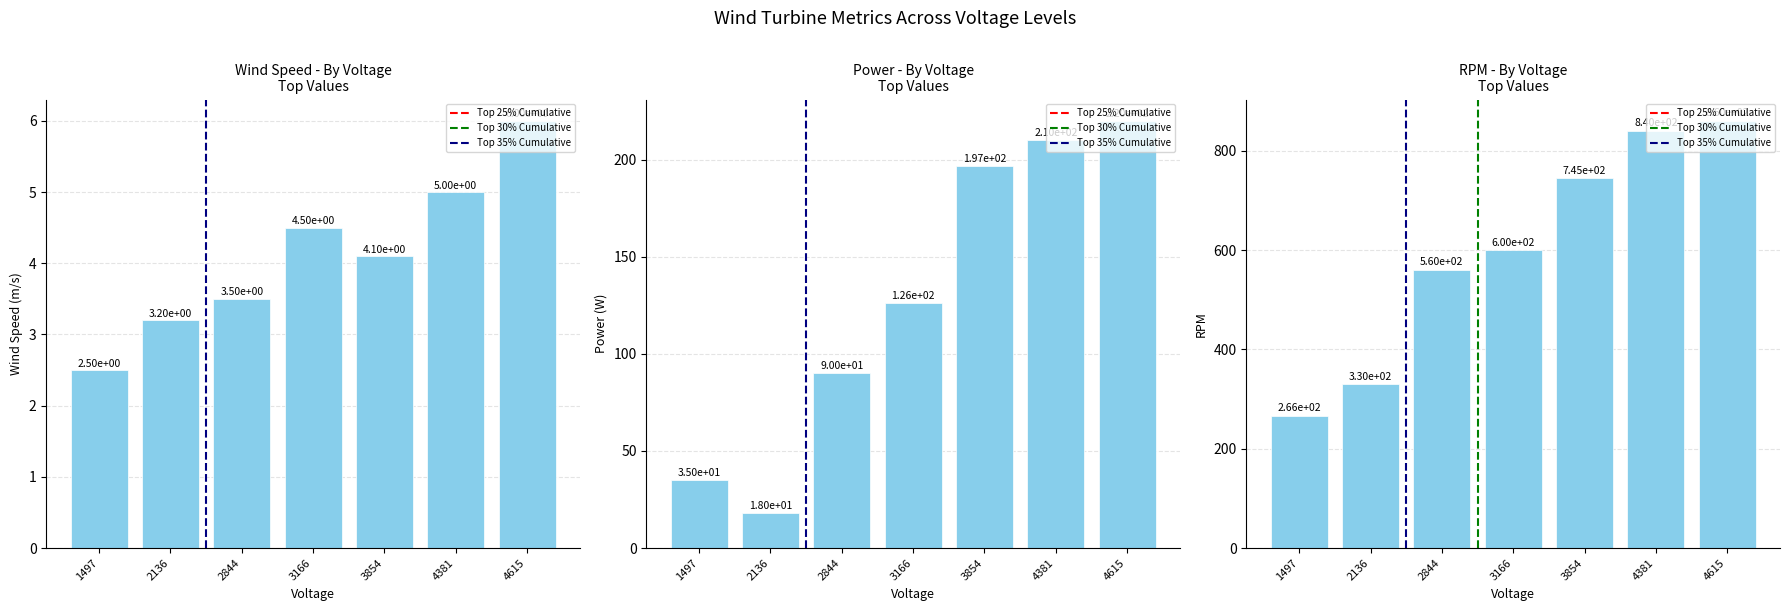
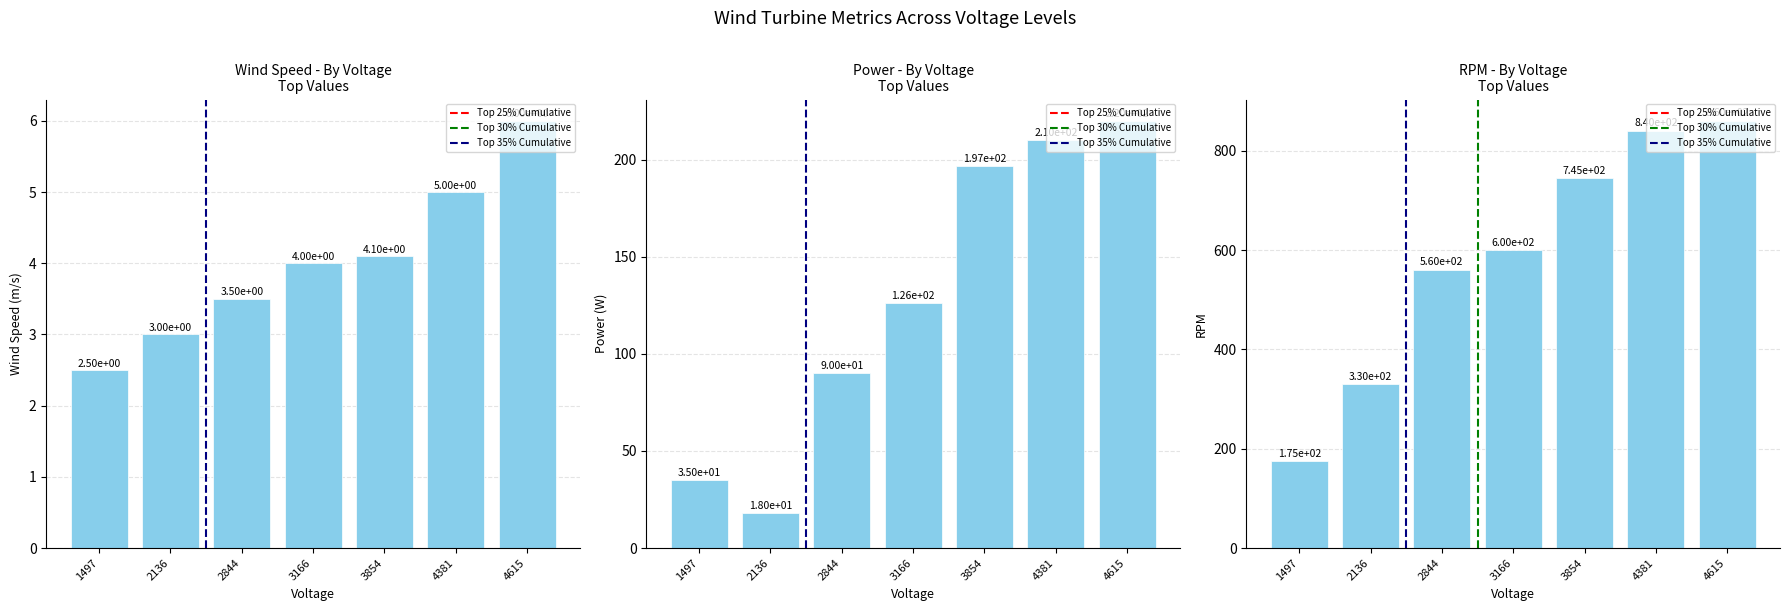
Wind Speed - By Voltage Top Values, 2136: 3.20e+00 -> 3.00e+00
Wind Speed - By Voltage Top Values, 3166: 4.50e+00 -> 4.00e+00
RPM - By Voltage Top Values, 1497: 2.66e+02 -> 1.75e+02
